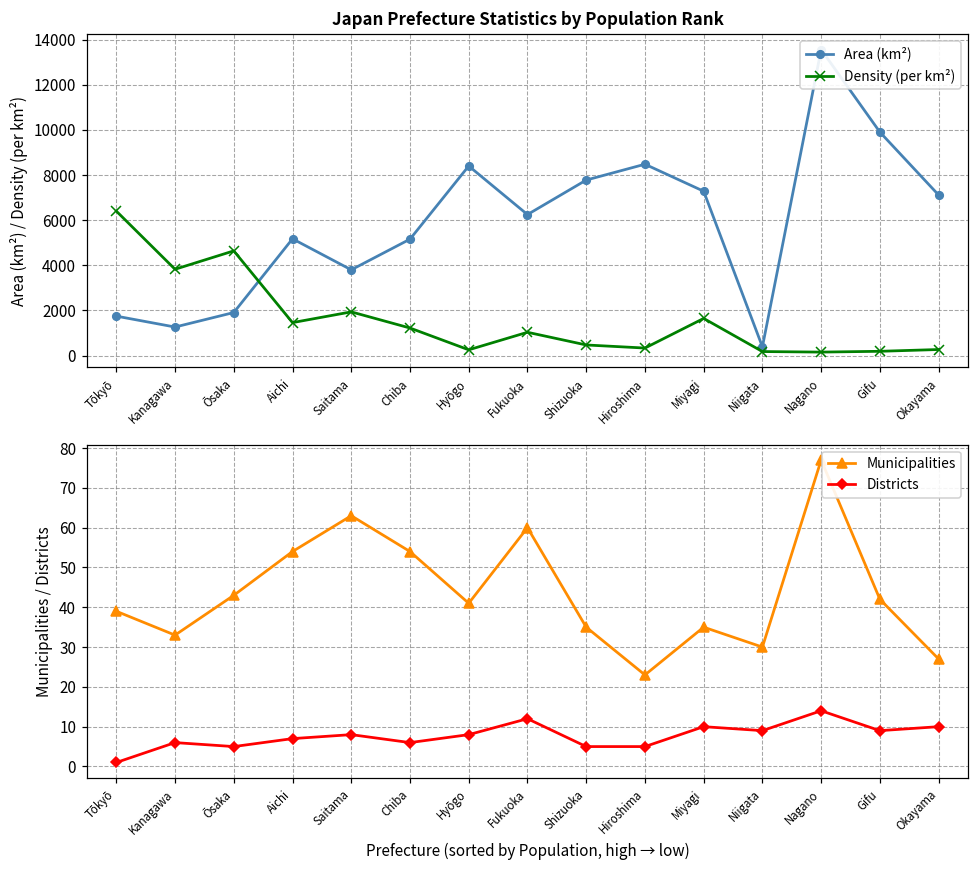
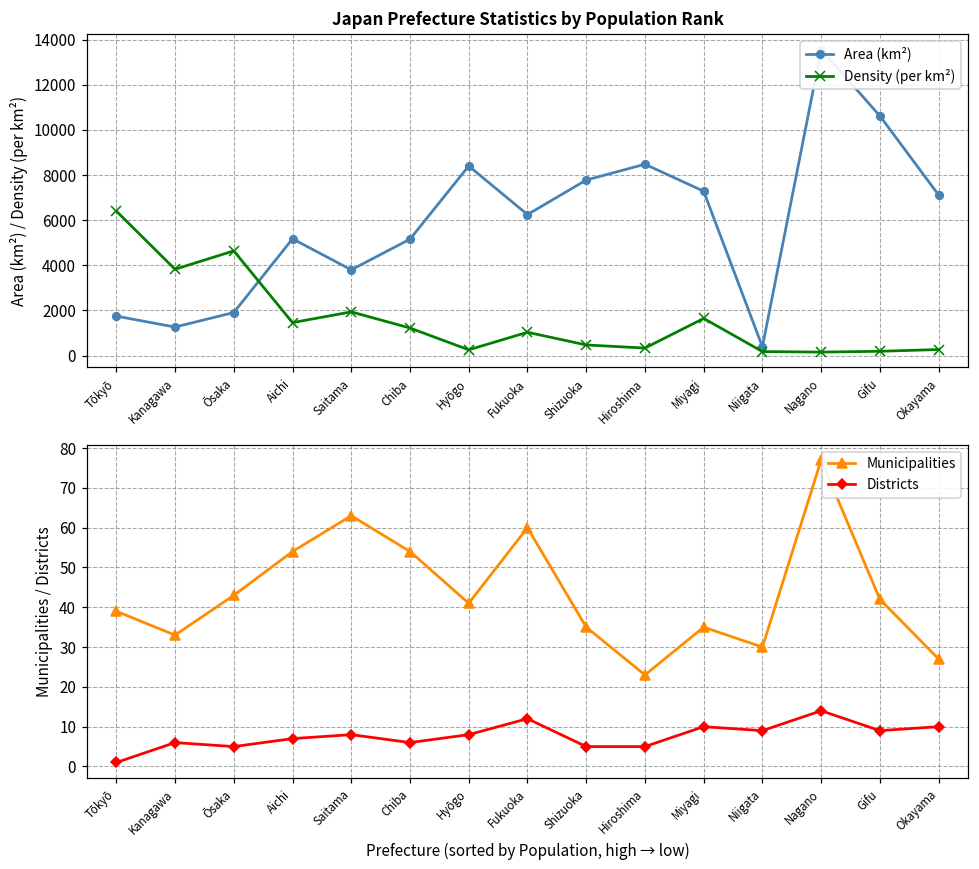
Japan Prefecture Statistics by Population Rank, Area (km²), Gifu: 9900 -> 10600
